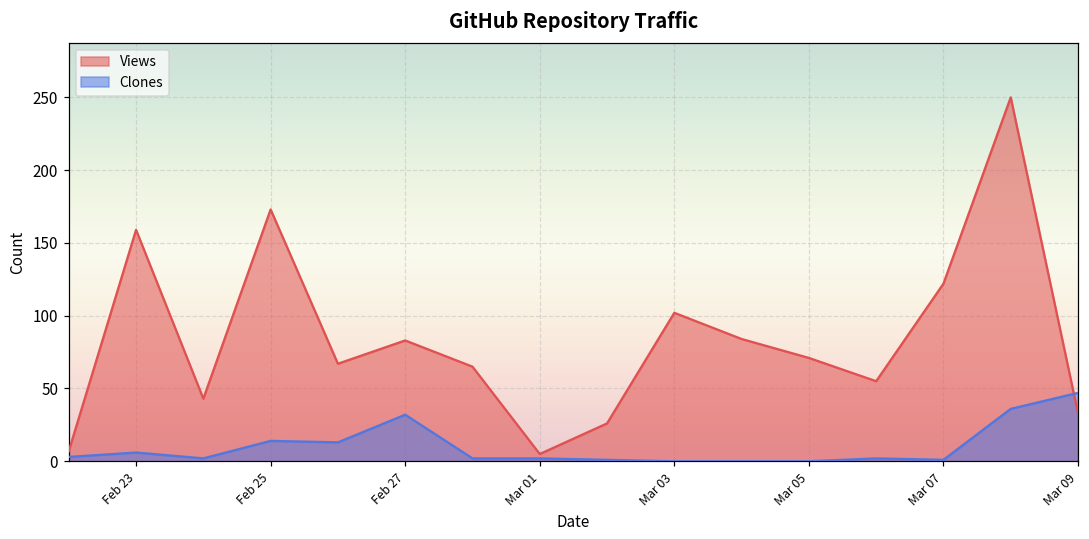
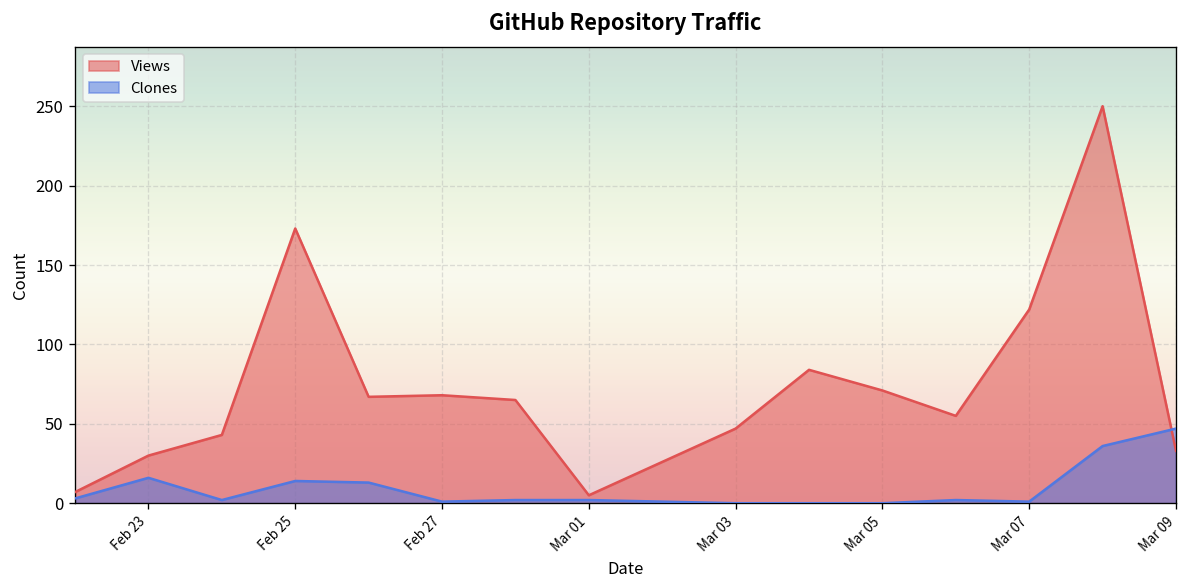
Views, Feb 23: 159 -> 30
Clones, Feb 23: 6 -> 16
Views, Feb 27: 83 -> 68
Clones, Feb 27: 32 -> 1
Views, Mar 03: 102 -> 47
